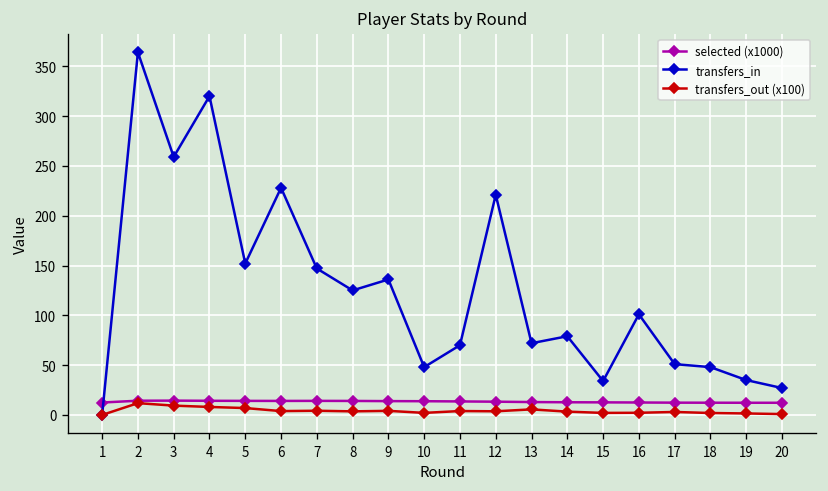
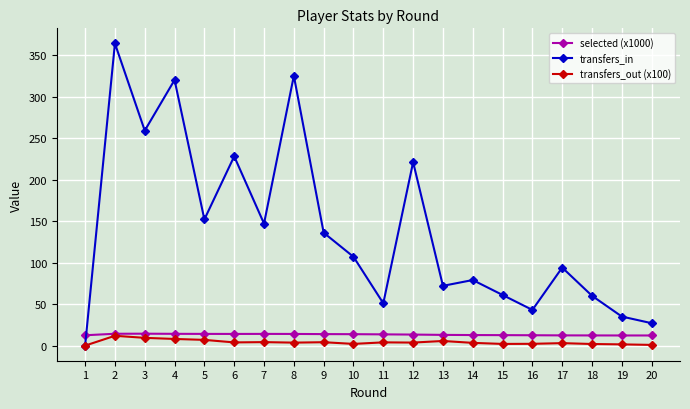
transfers_in, 8: 130 -> 330
transfers_in, 10: 50 -> 110
transfers_in, 11: 70 -> 50
transfers_in, 15: 30 -> 60
transfers_in, 16: 100 -> 40
transfers_in, 17: 50 -> 90
transfers_in, 18: 50 -> 60
